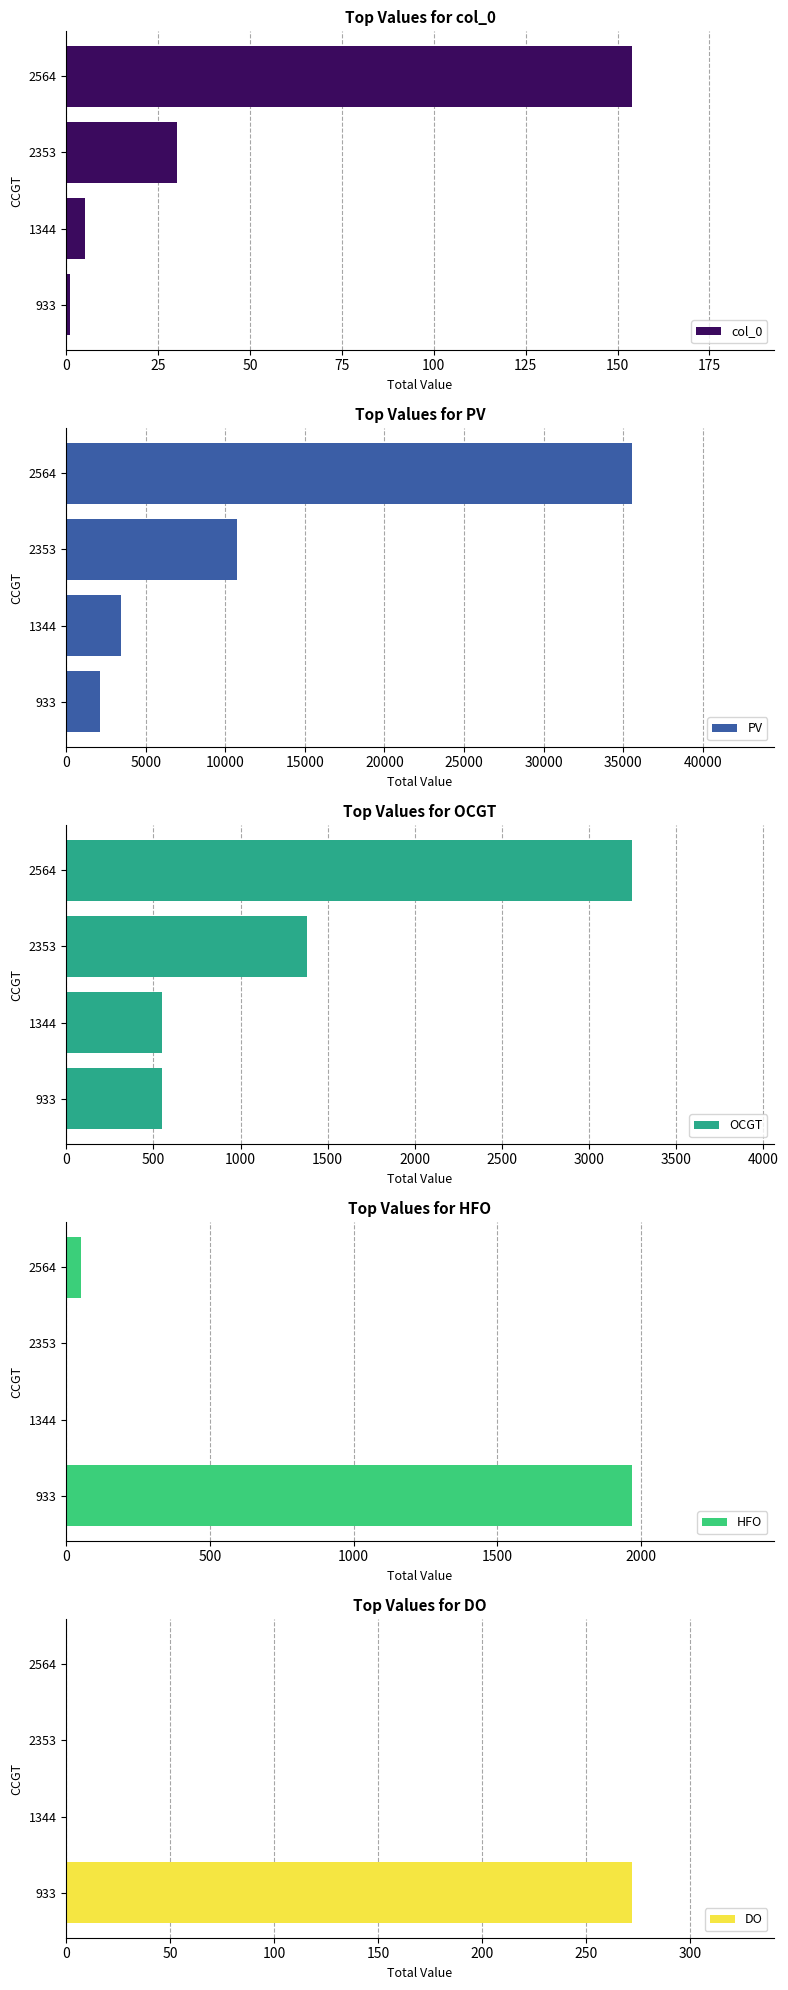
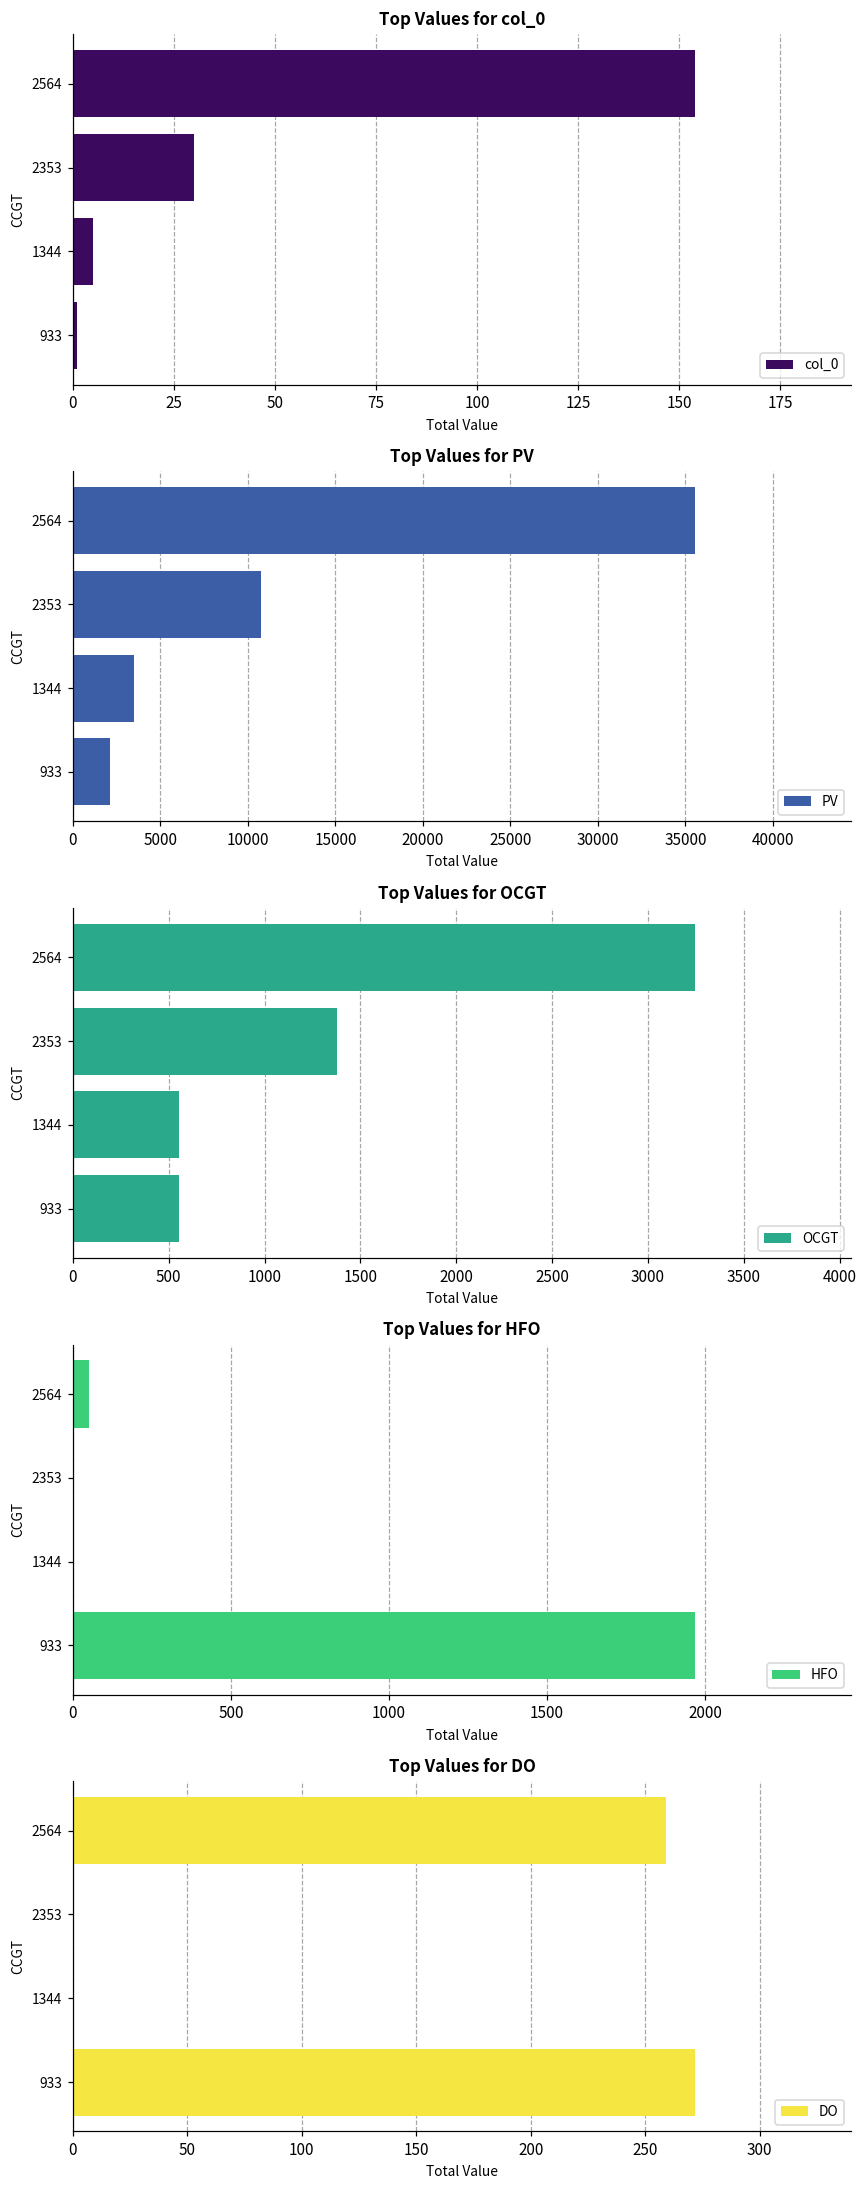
Top Values for DO, 2564: 0 -> 259
